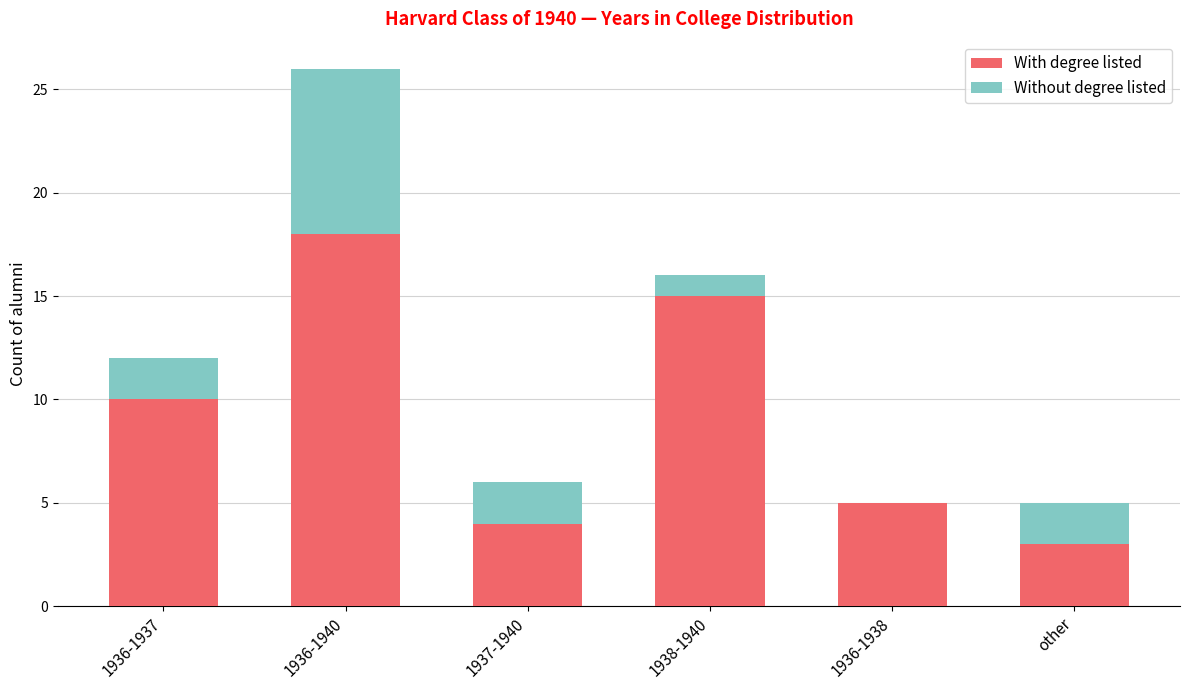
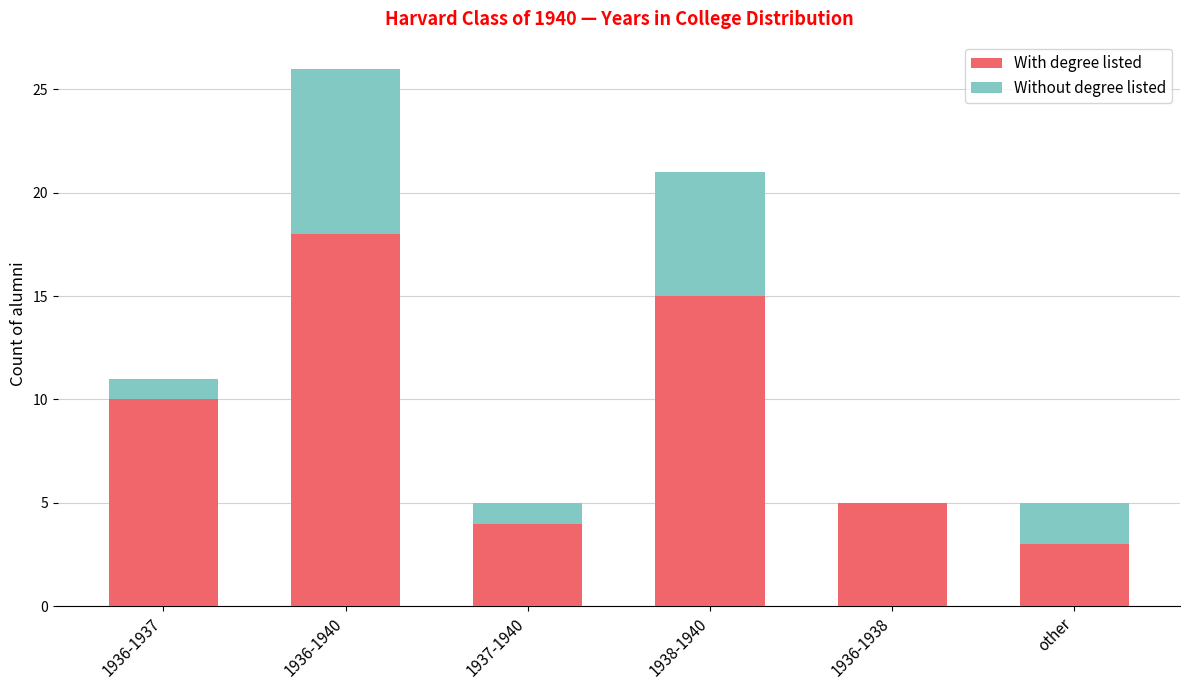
Without degree listed, 1936-1937: 2 -> 1
Without degree listed, 1937-1940: 2 -> 1
Without degree listed, 1938-1940: 1 -> 6
